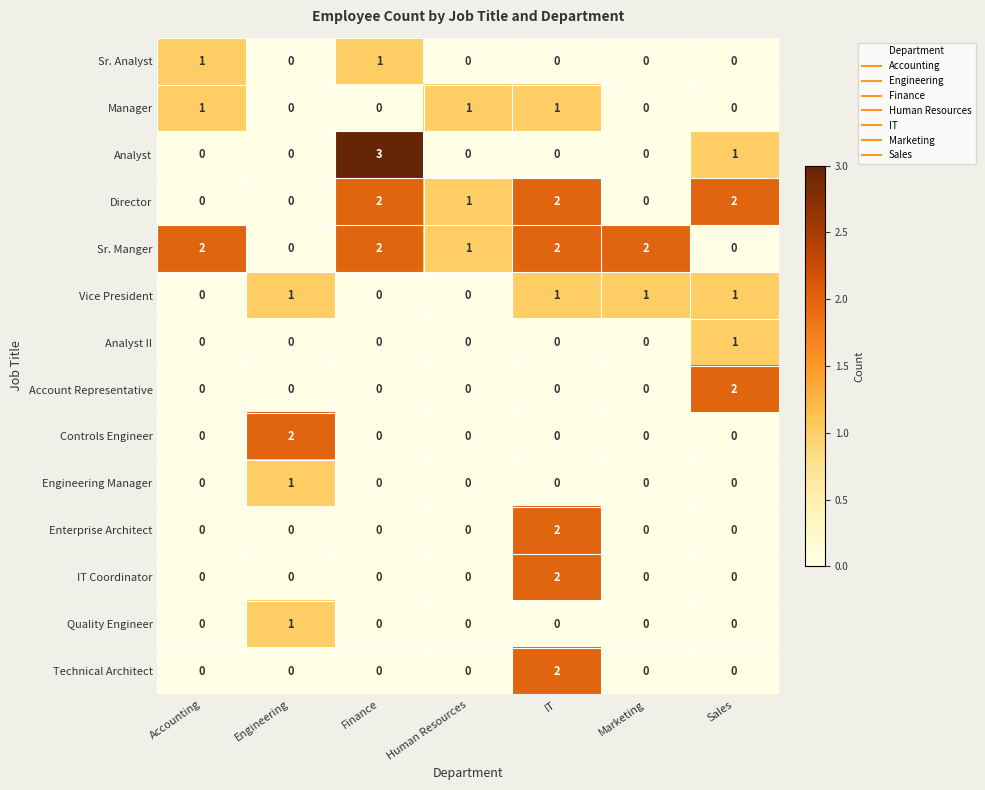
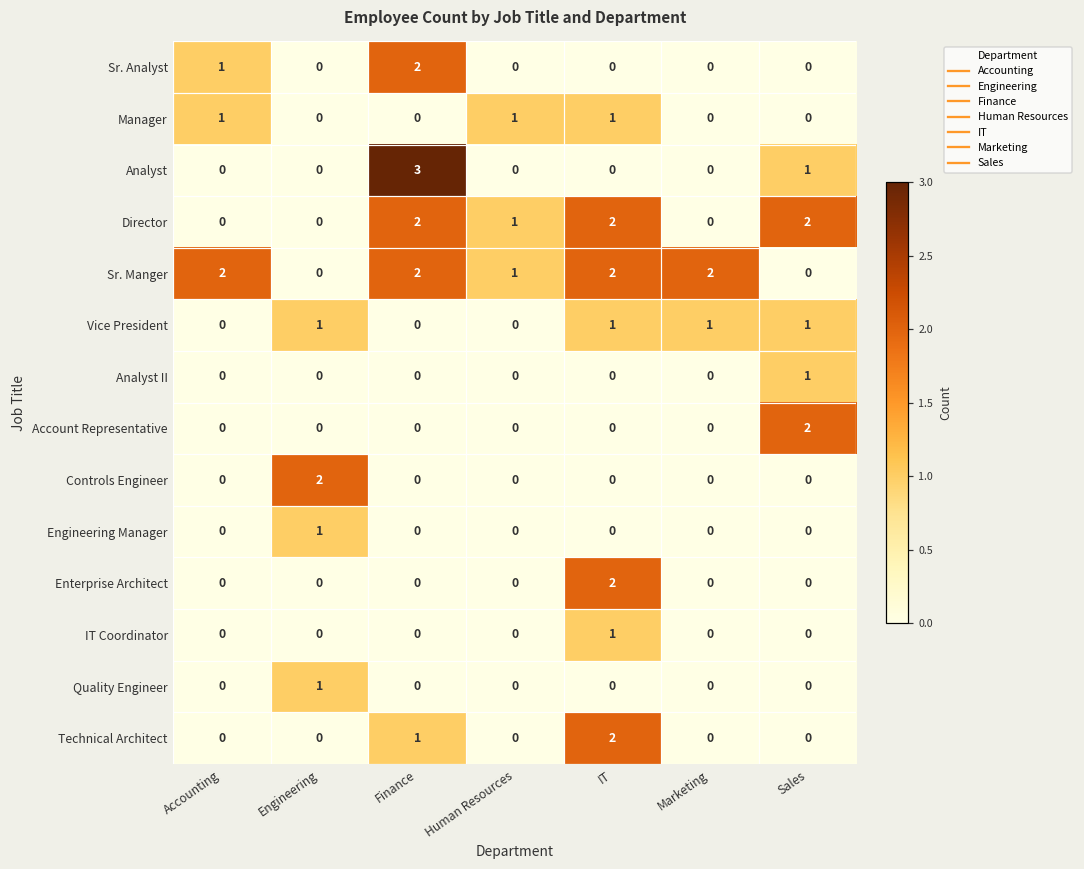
Sr. Analyst, Finance: 1 -> 2
IT Coordinator, IT: 2 -> 1
Technical Architect, Finance: 0 -> 1
